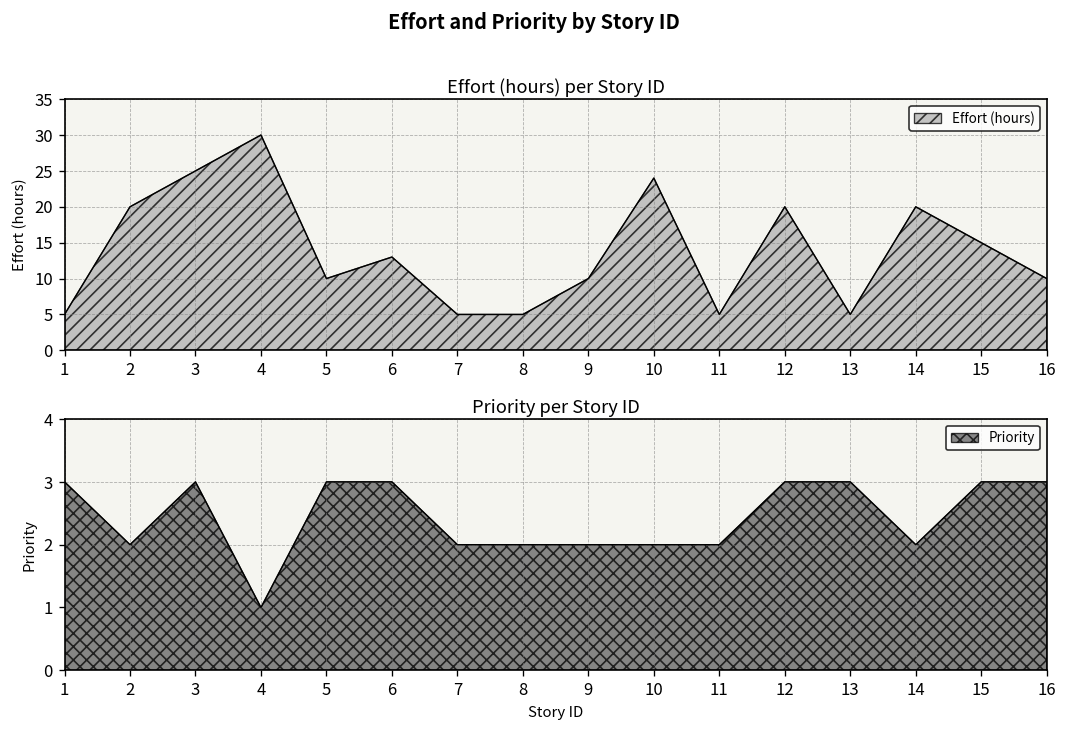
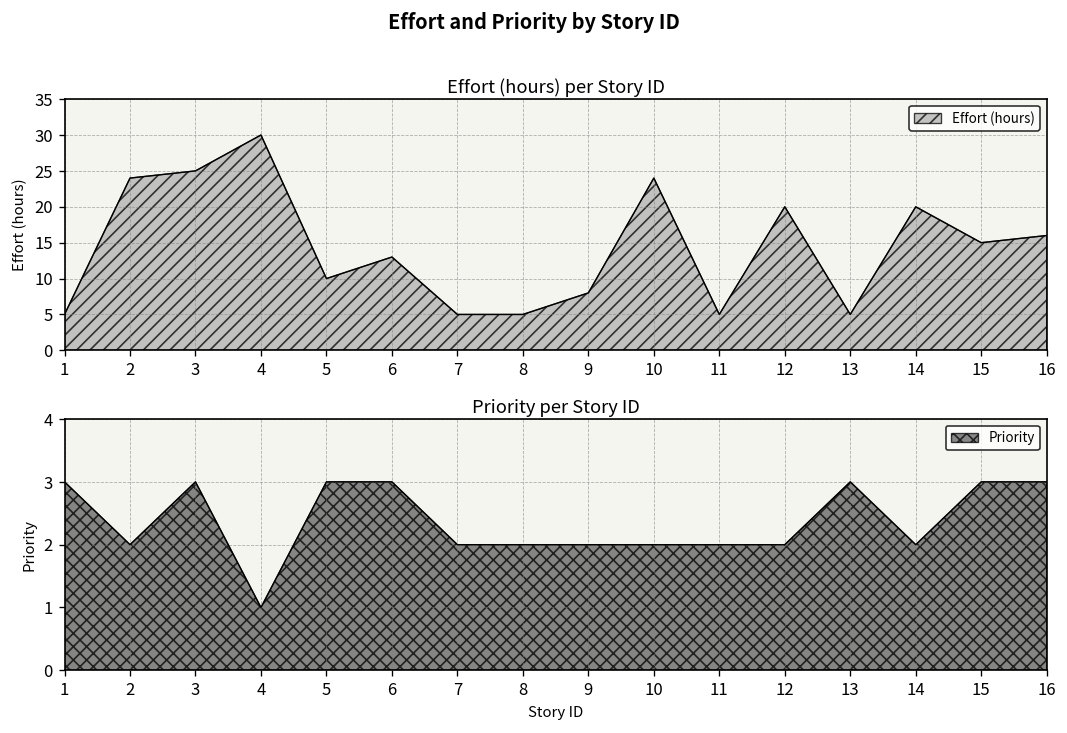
Effort (hours) per Story ID, 2: 20 -> 24
Effort (hours) per Story ID, 9: 10 -> 8
Effort (hours) per Story ID, 16: 10 -> 16
Priority per Story ID, 12: 3 -> 2
